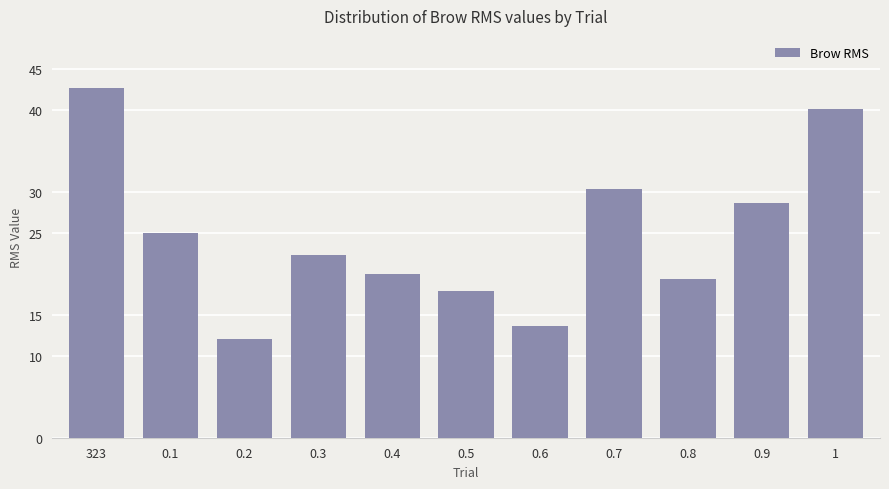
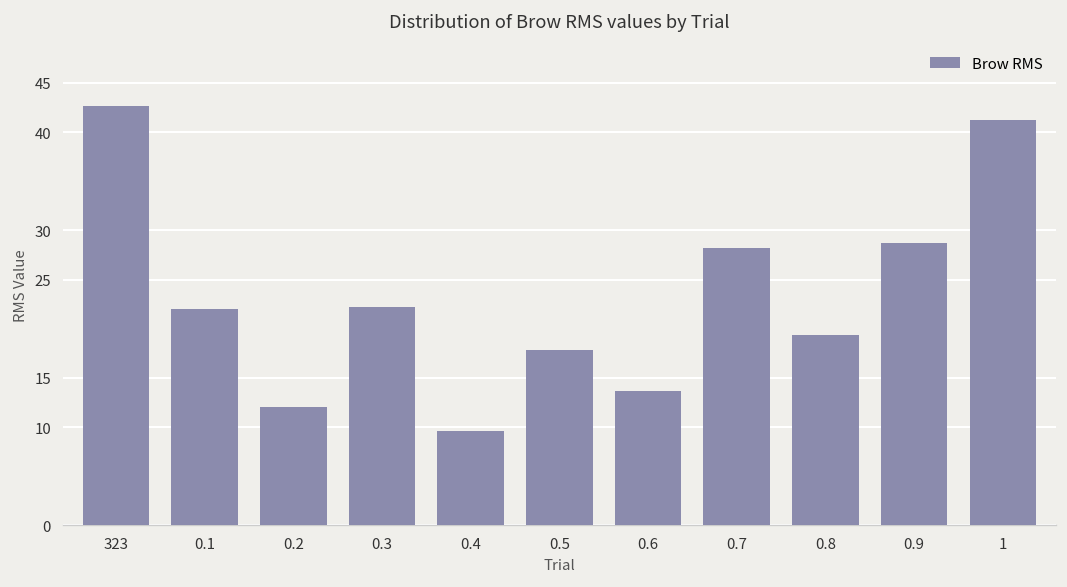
0.1: 25 -> 22
0.4: 20 -> 10
0.7: 30 -> 28
1: 40 -> 41
